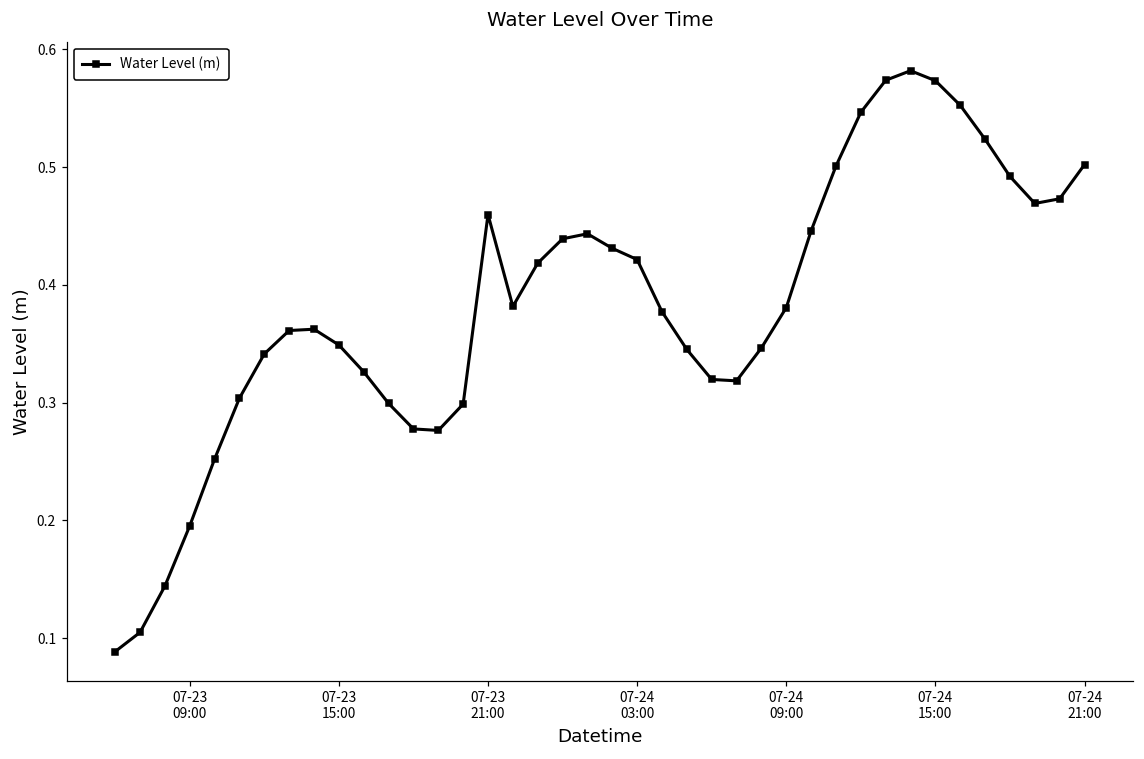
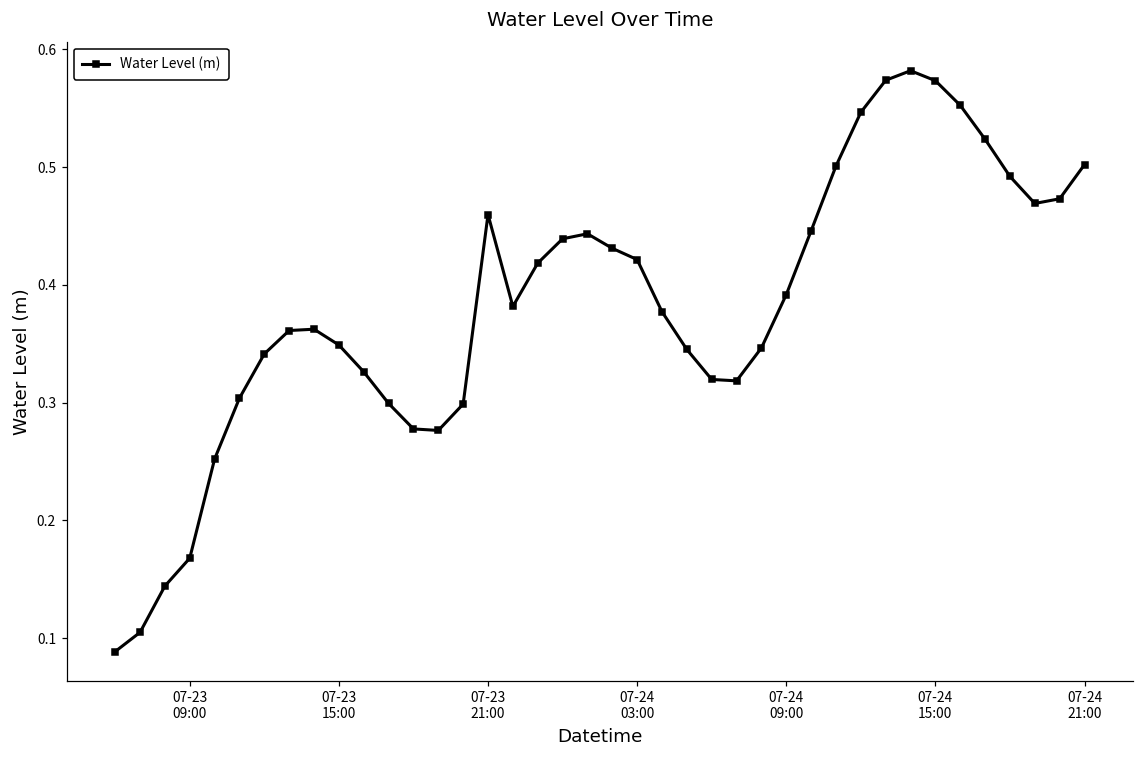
07-23 09:00: 0.195 -> 0.168
07-24 09:00: 0.381 -> 0.392
